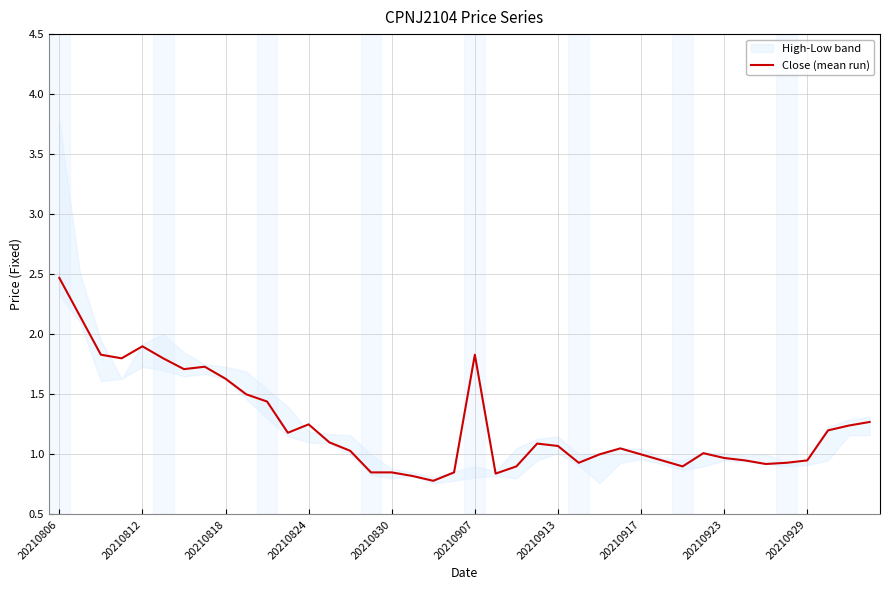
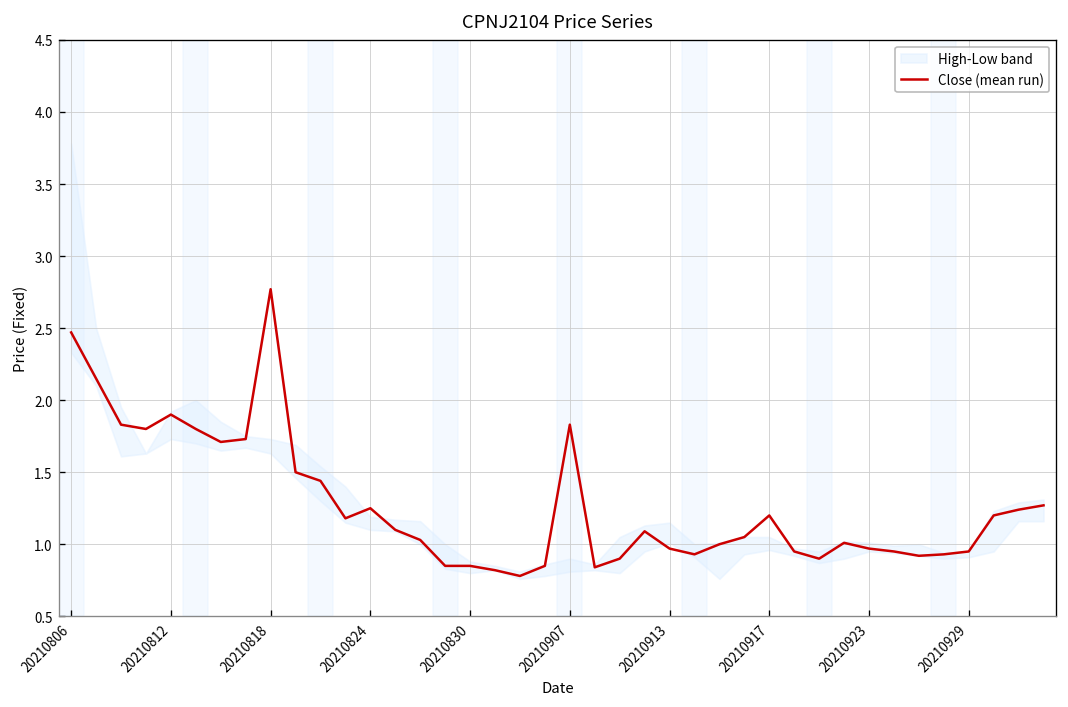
Close (mean run), 20210818: 1.63 -> 2.77
Close (mean run), 20210913: 1.07 -> 0.97
Close (mean run), 20210917: 1.0 -> 1.2
